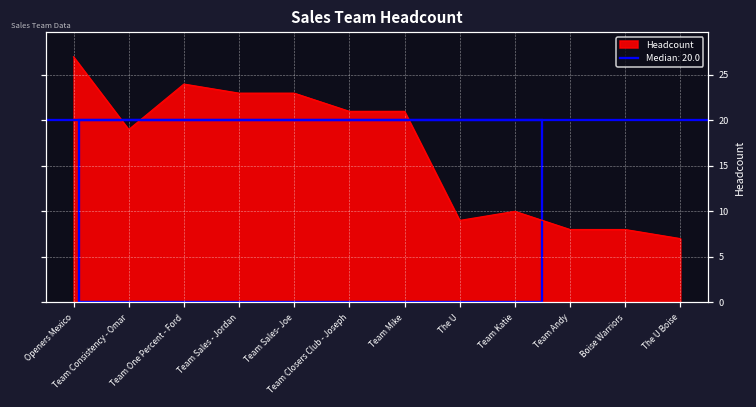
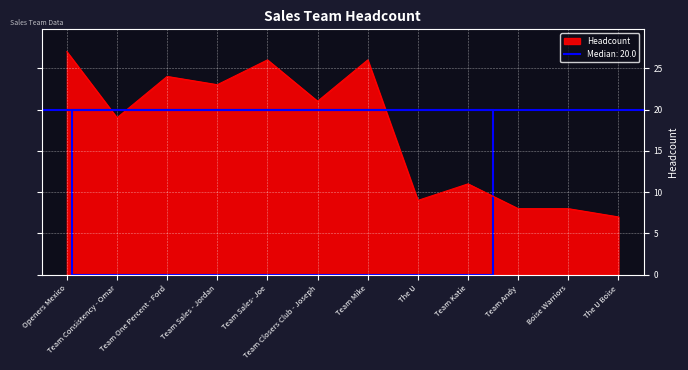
Team Sales- Joe: 23 -> 26
Team Mike: 21 -> 26
Team Katie: 10 -> 11
